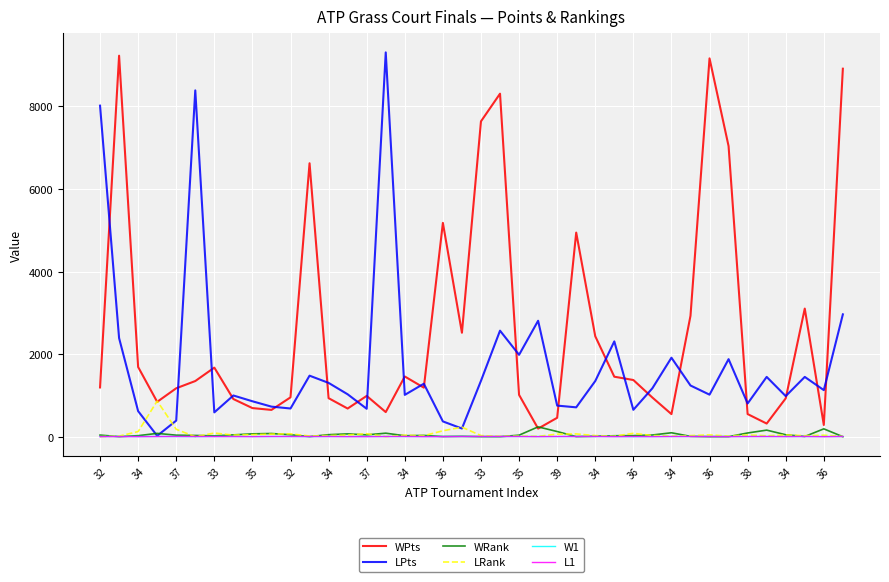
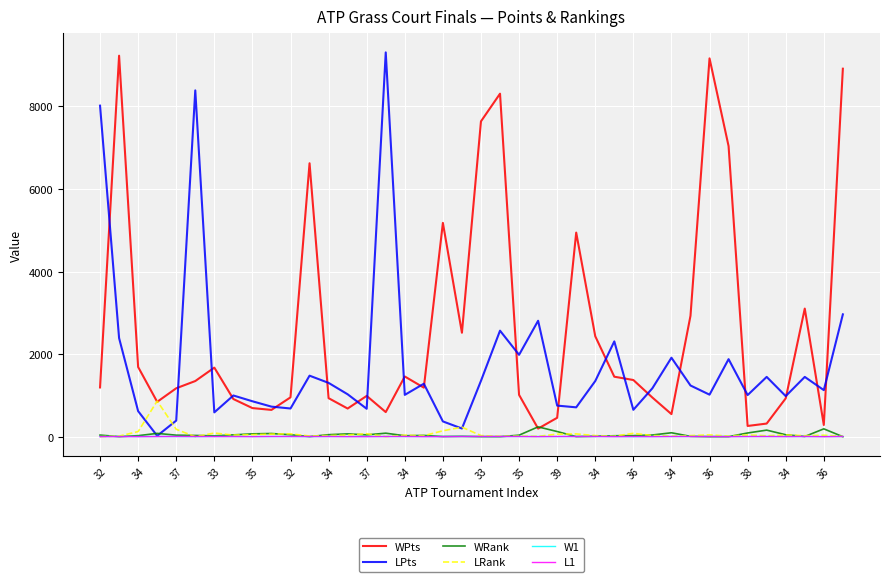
WPts, 38: 600 -> 300
LPts, 38: 800 -> 1000
